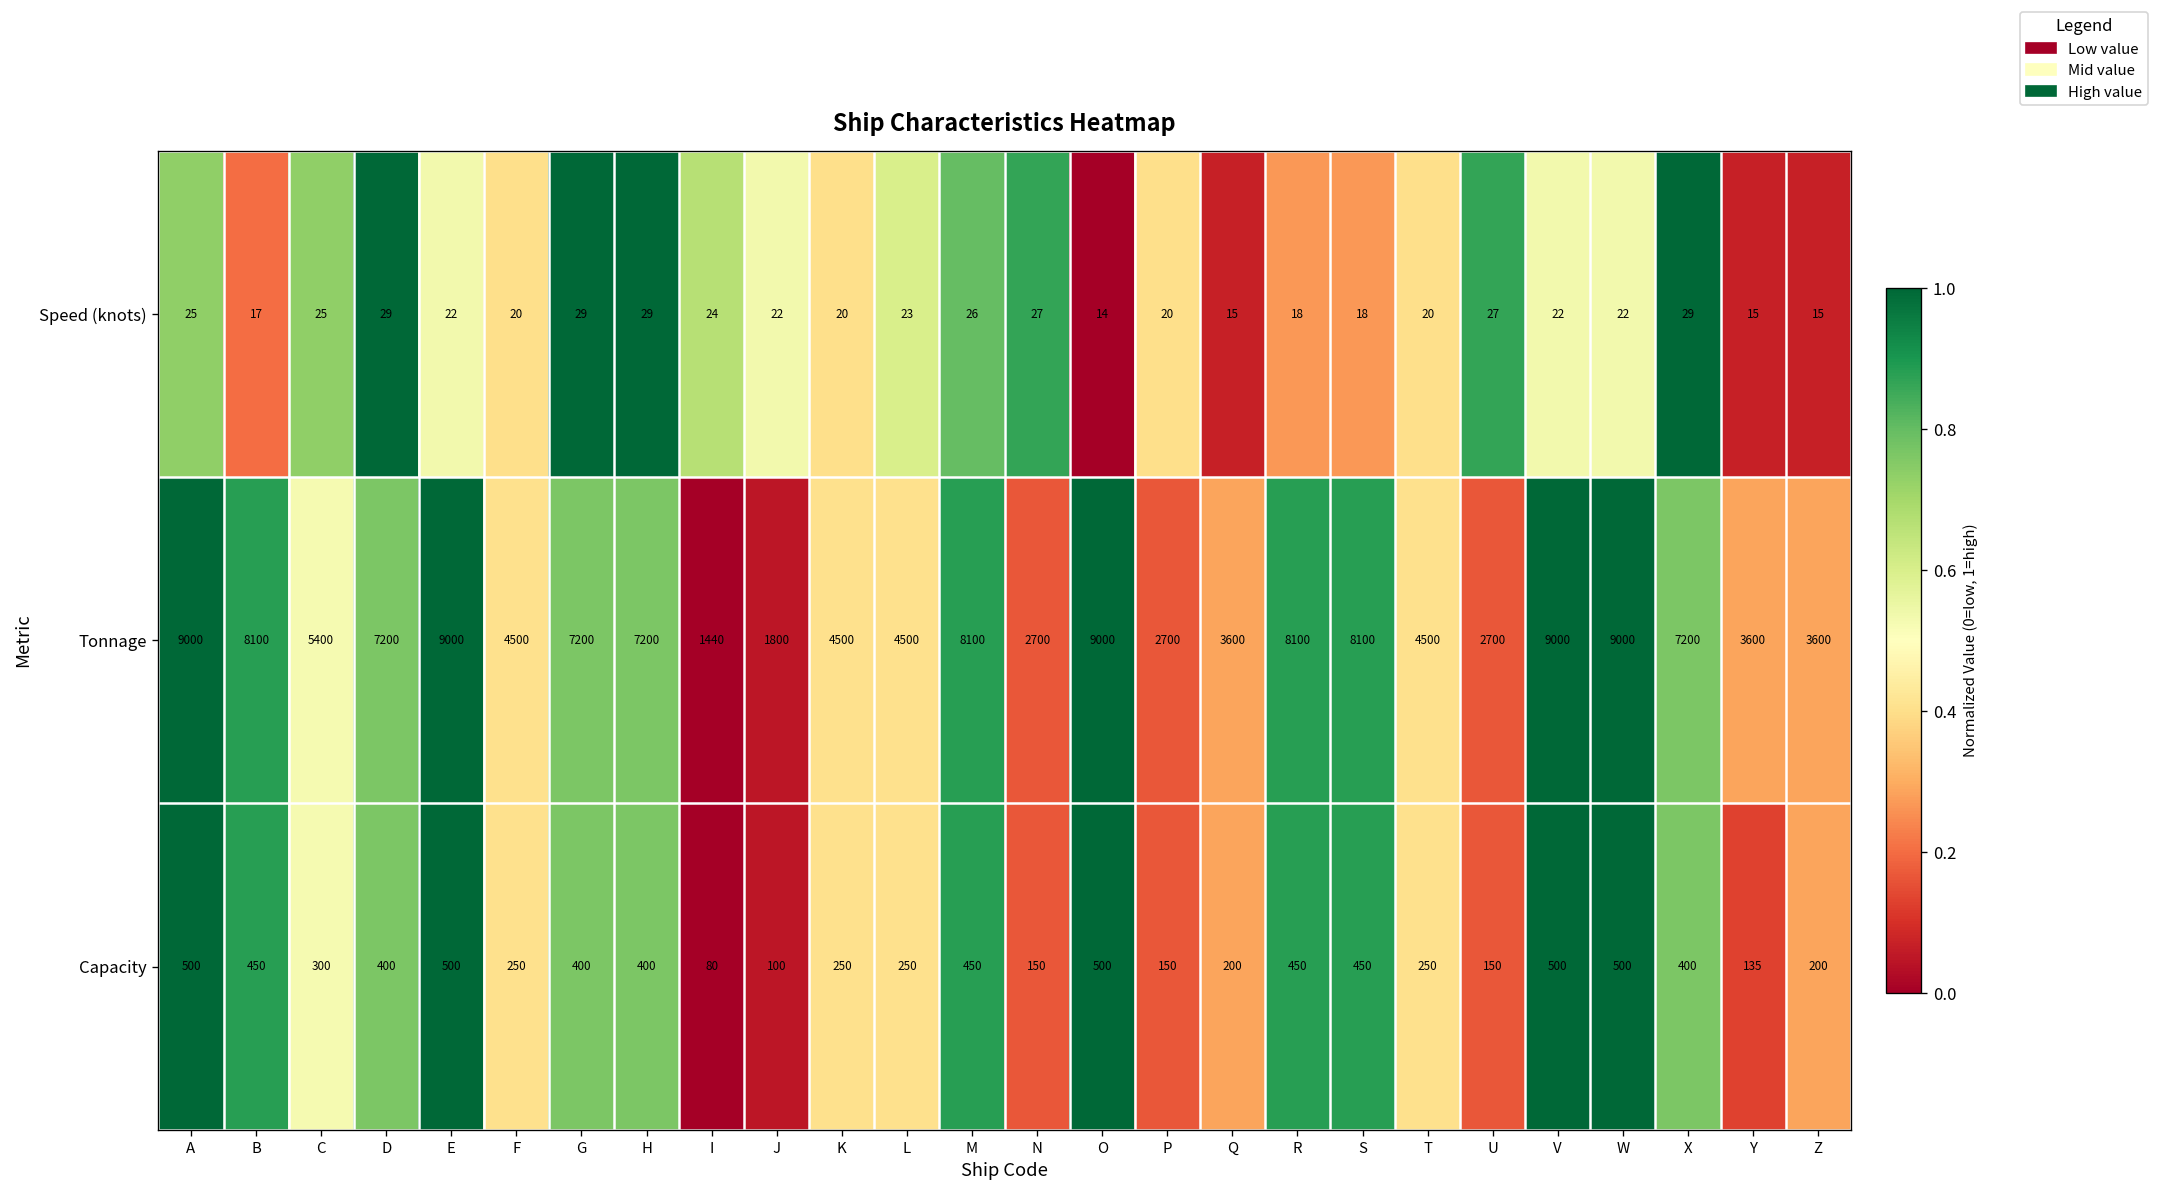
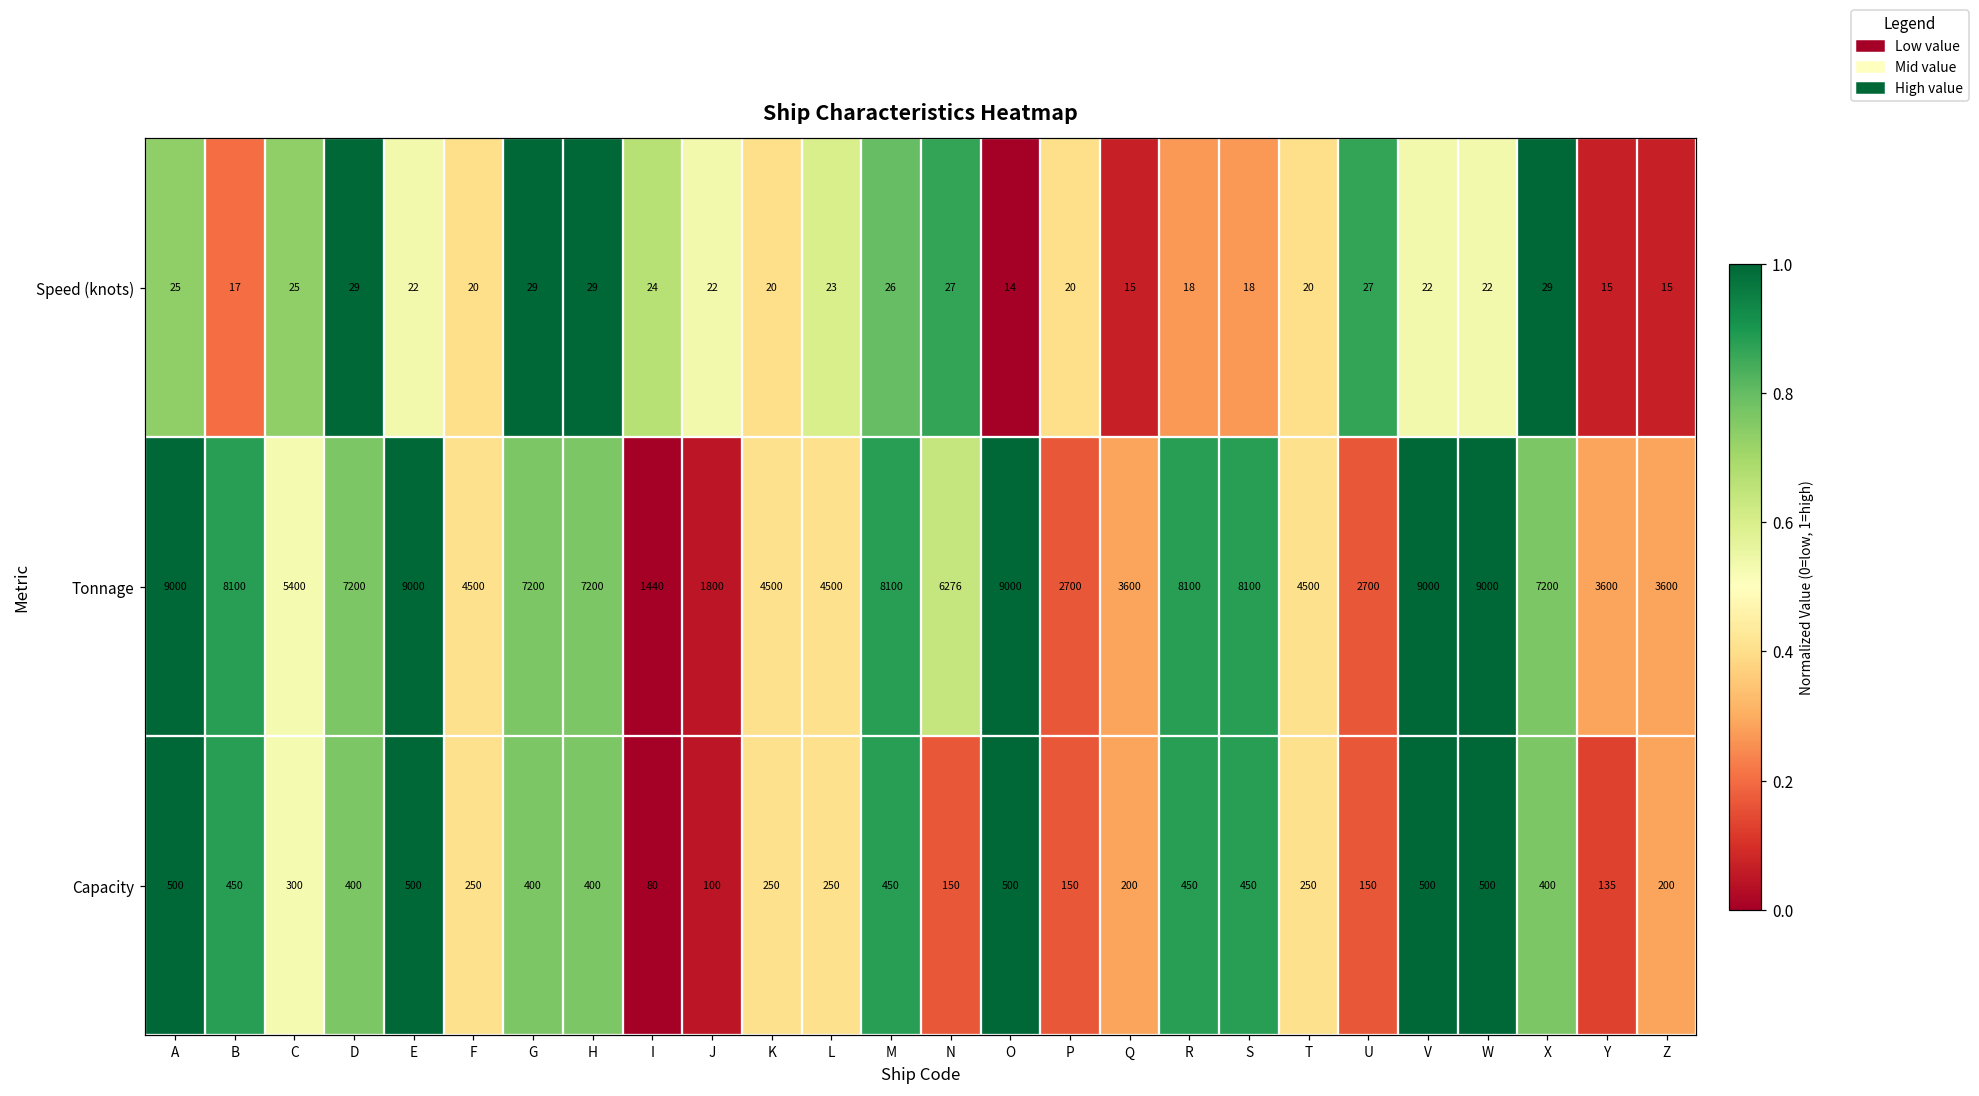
Tonnage, N: 2700 -> 6276
